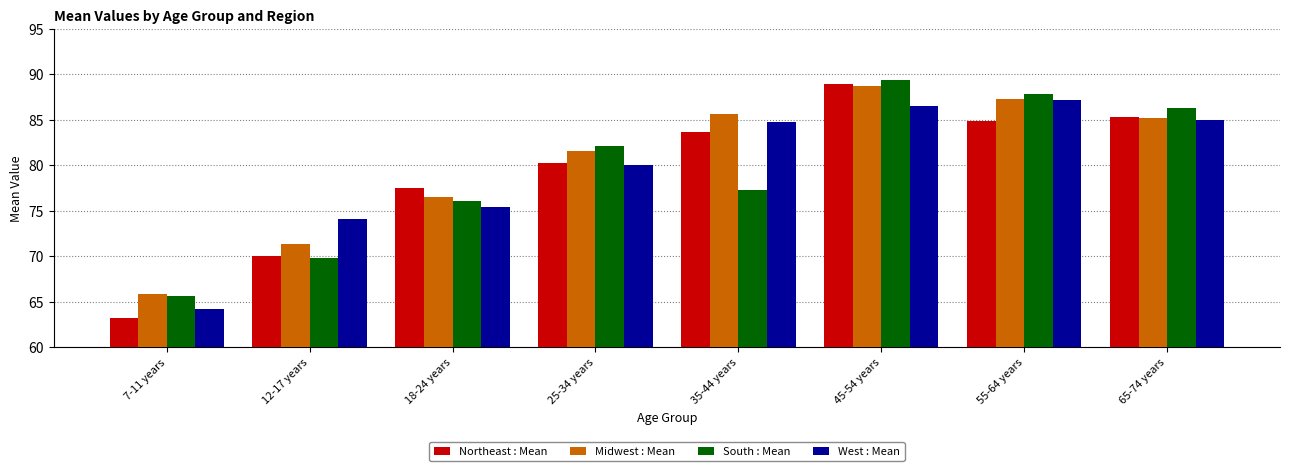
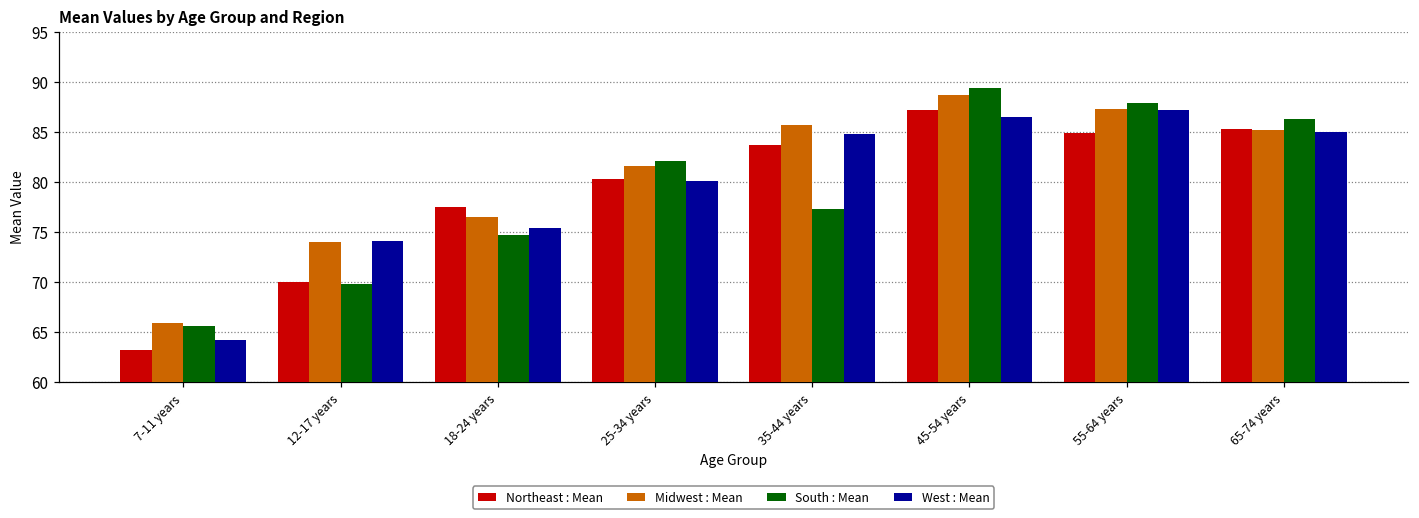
Midwest : Mean, 12-17 years: 71 -> 74
South : Mean, 18-24 years: 76 -> 75
Northeast : Mean, 45-54 years: 89 -> 87
